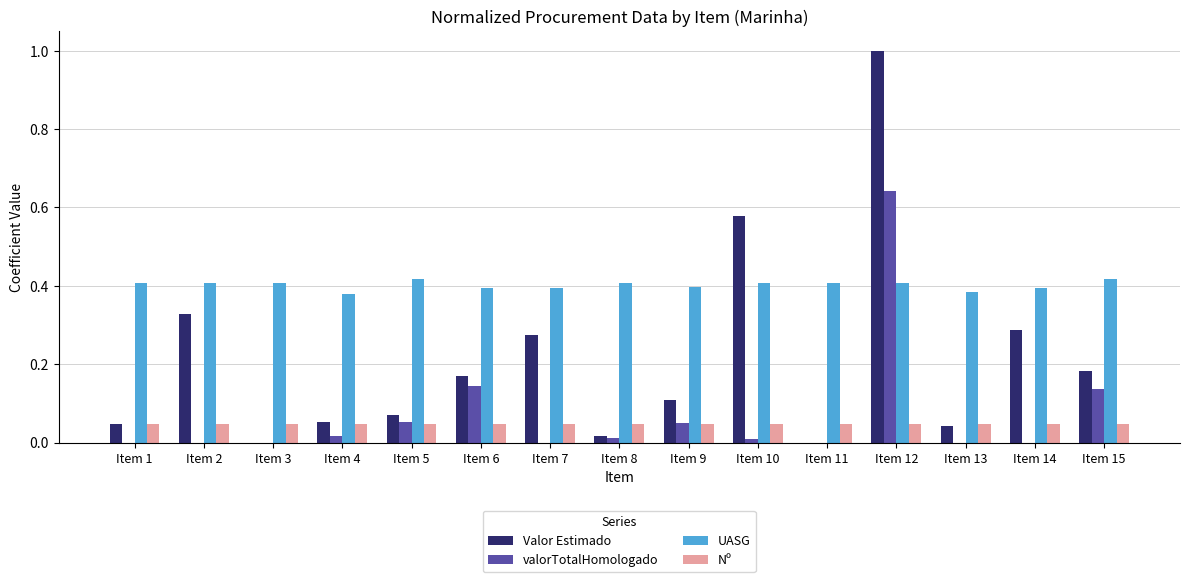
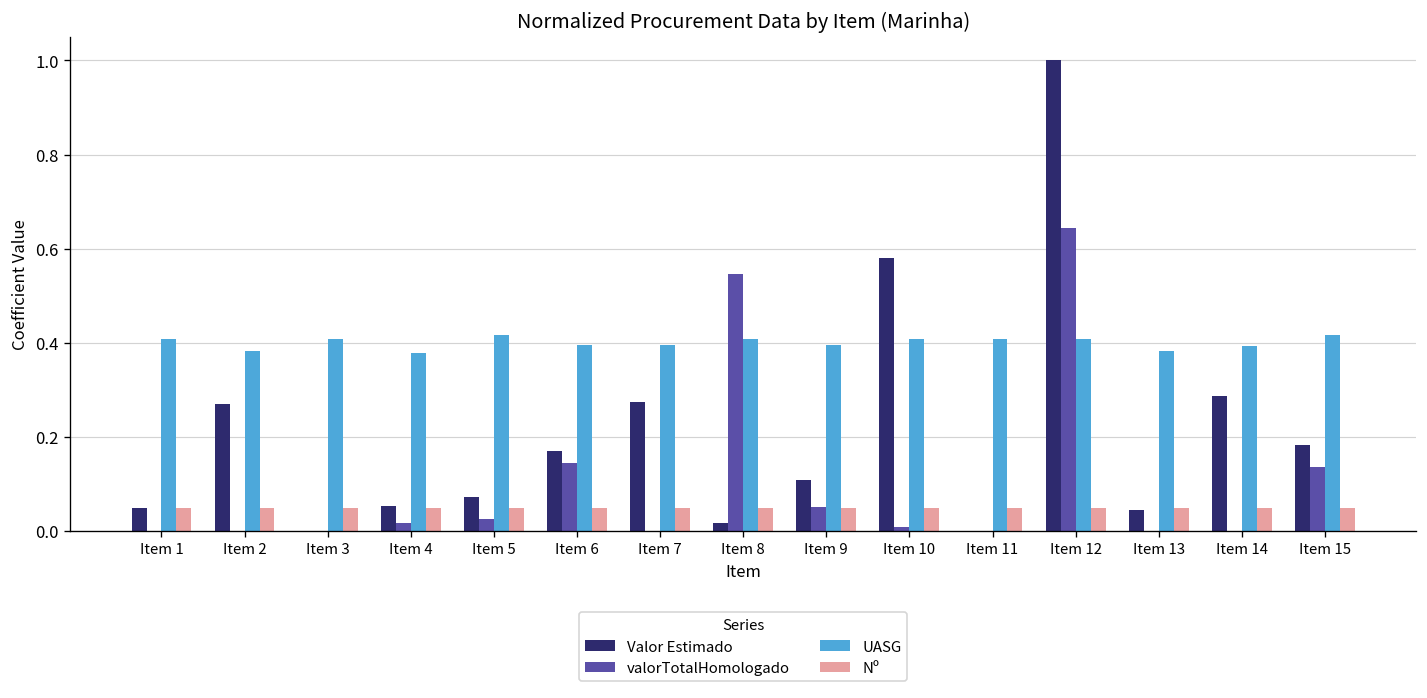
Valor Estimado, Item 2: 0.33 -> 0.27
UASG, Item 2: 0.41 -> 0.38
valorTotalHomologado, Item 5: 0.05 -> 0.02
valorTotalHomologado, Item 8: 0.01 -> 0.55
